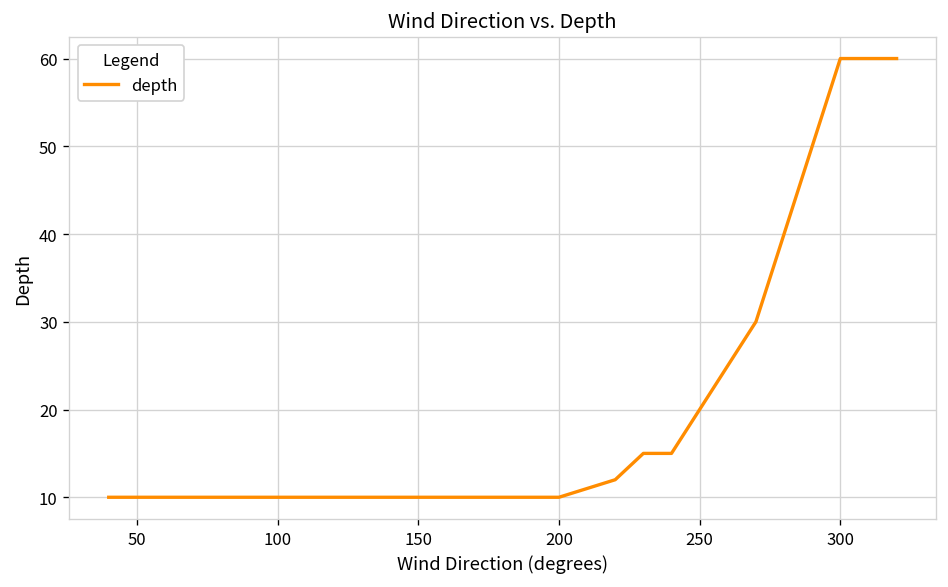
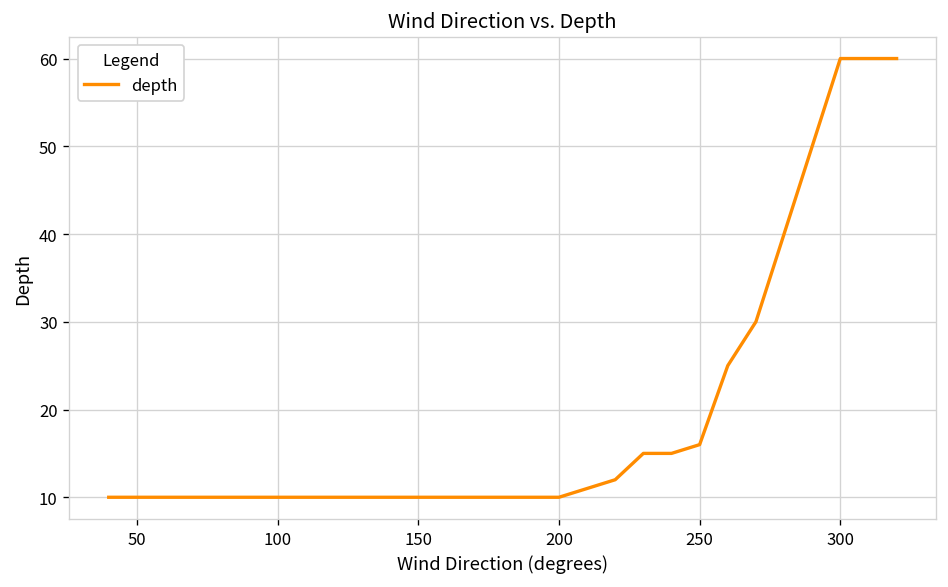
250: 20 -> 16
